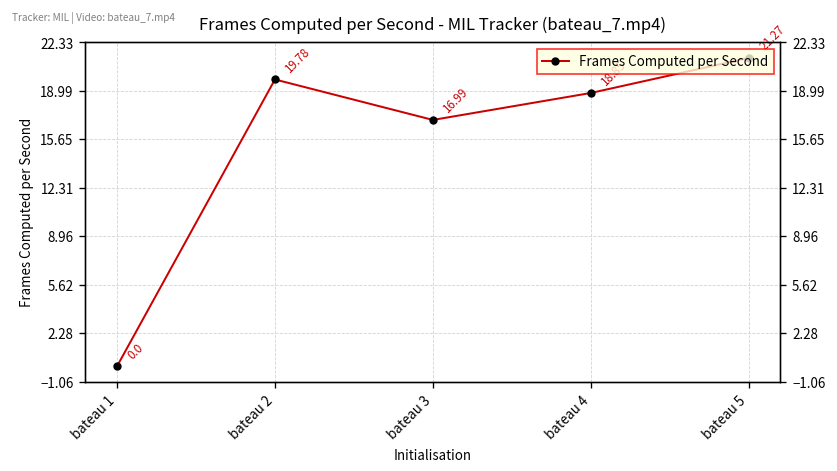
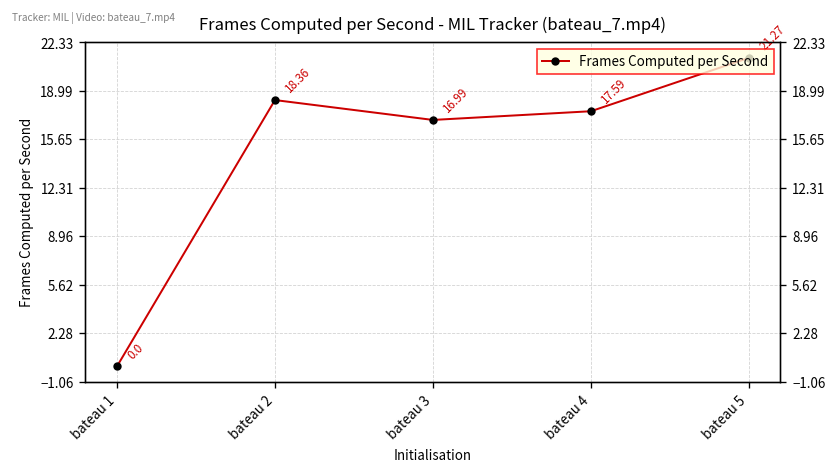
bateau 2: 19.78 -> 18.36
bateau 4: 18.9 -> 17.6
